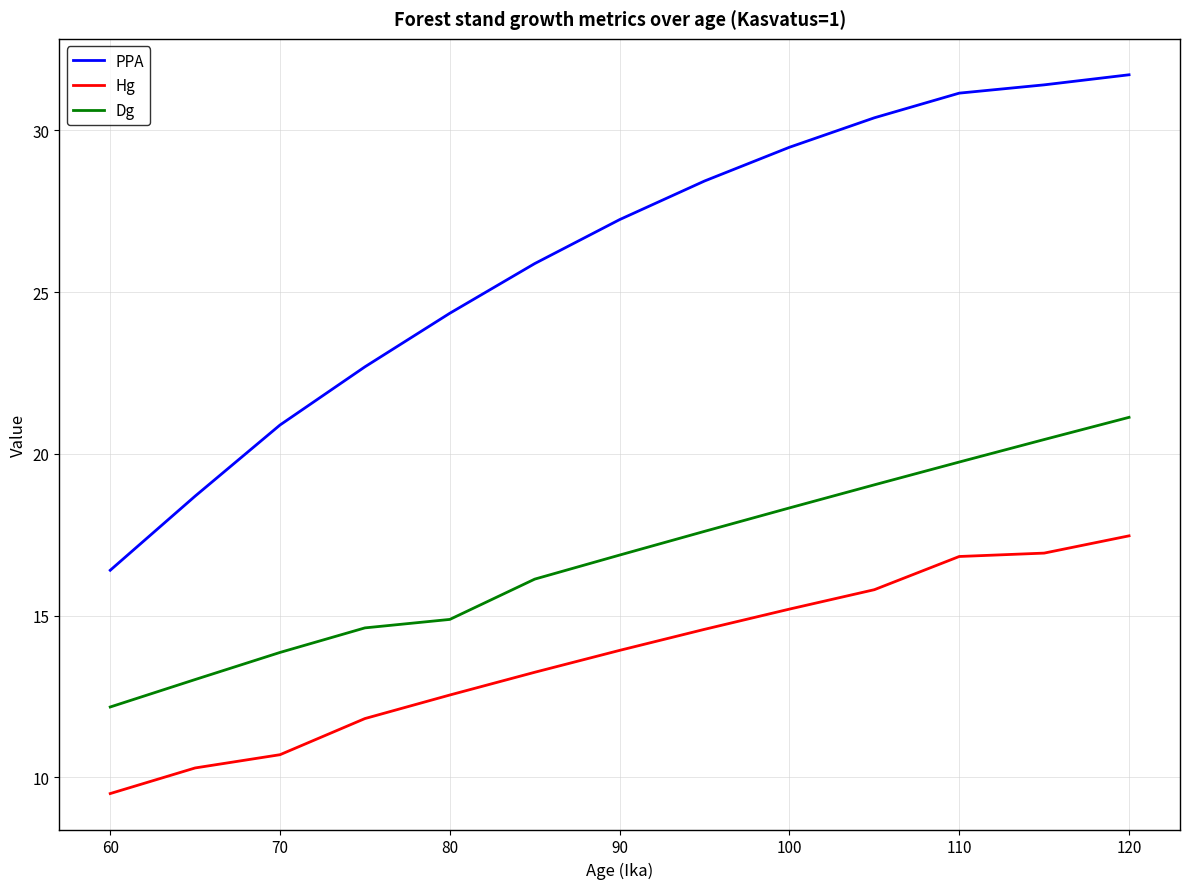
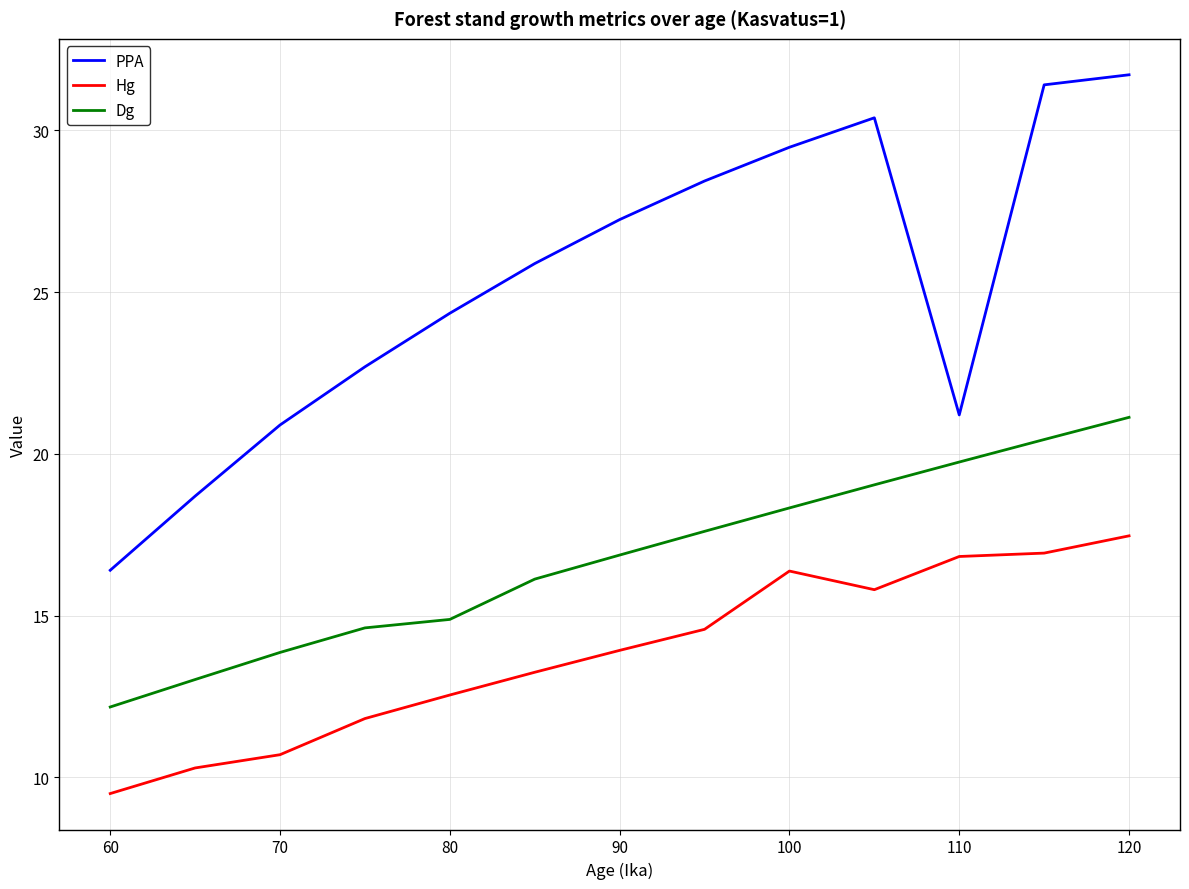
Hg, 100: 15.2 -> 16.4
PPA, 110: 31.2 -> 21.2
